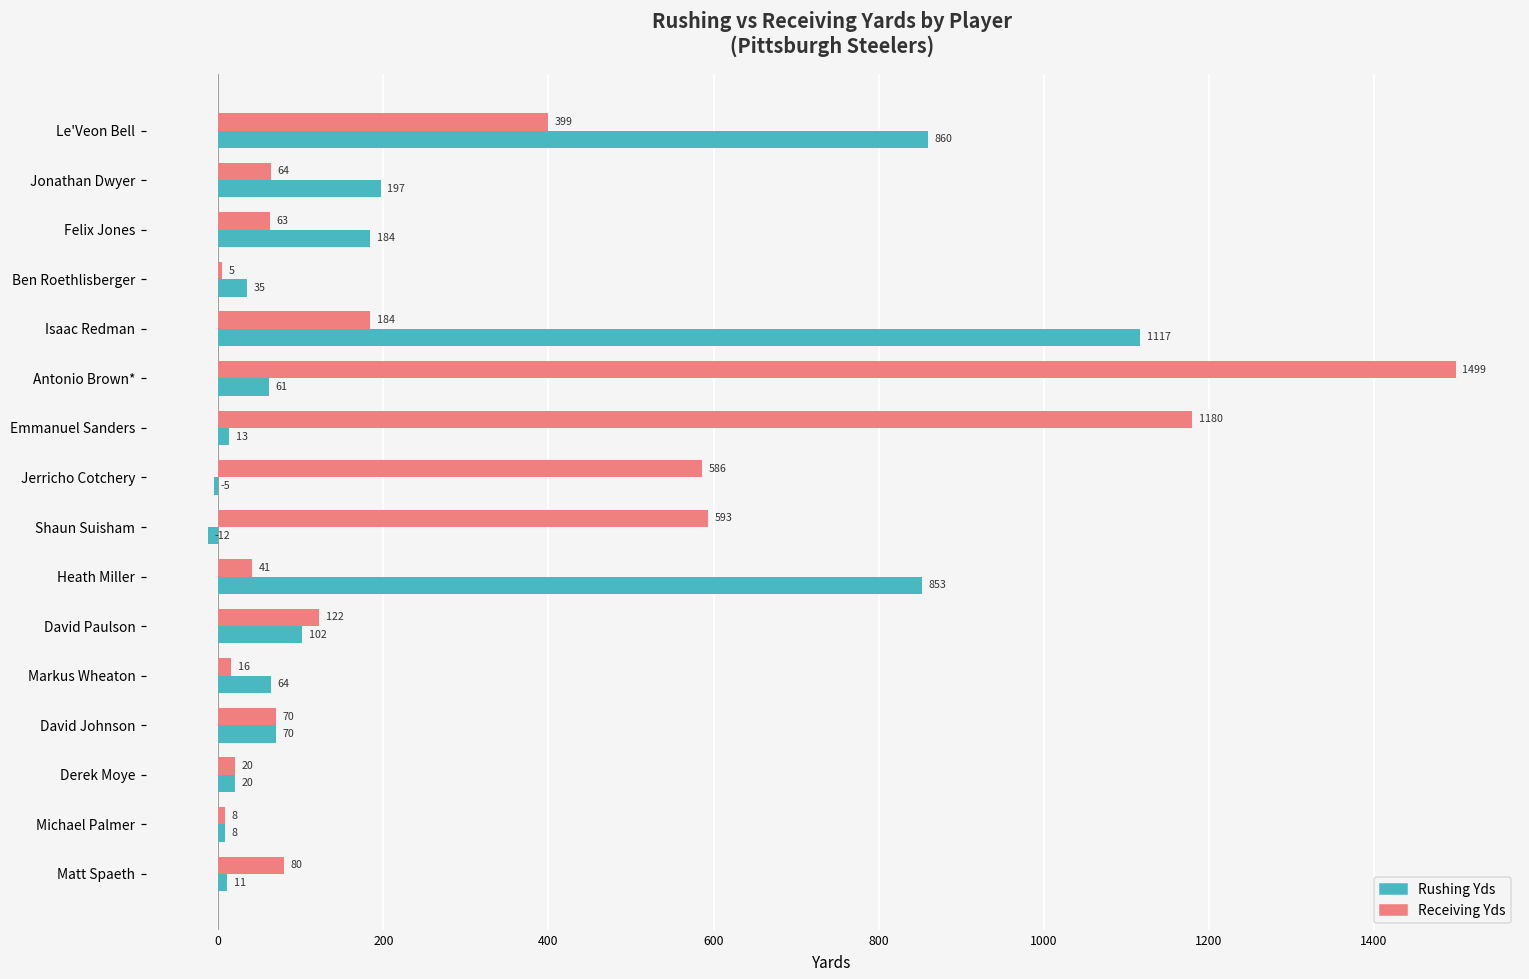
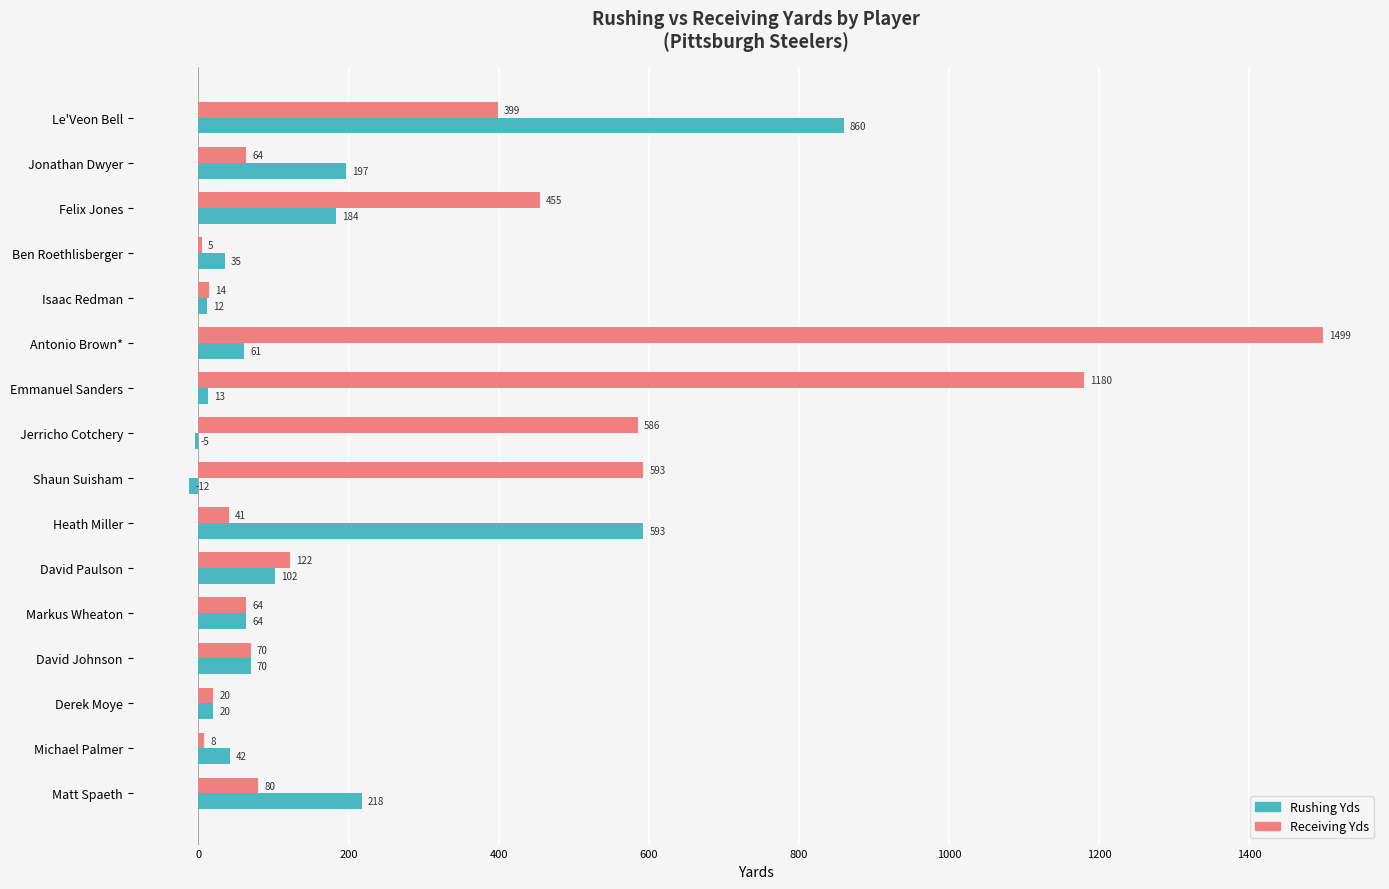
Receiving Yds, Felix Jones: 63 -> 455
Receiving Yds, Isaac Redman: 184 -> 14
Rushing Yds, Isaac Redman: 1117 -> 12
Rushing Yds, Heath Miller: 853 -> 593
Receiving Yds, Markus Wheaton: 16 -> 64
Rushing Yds, Michael Palmer: 8 -> 42
Rushing Yds, Matt Spaeth: 11 -> 218
